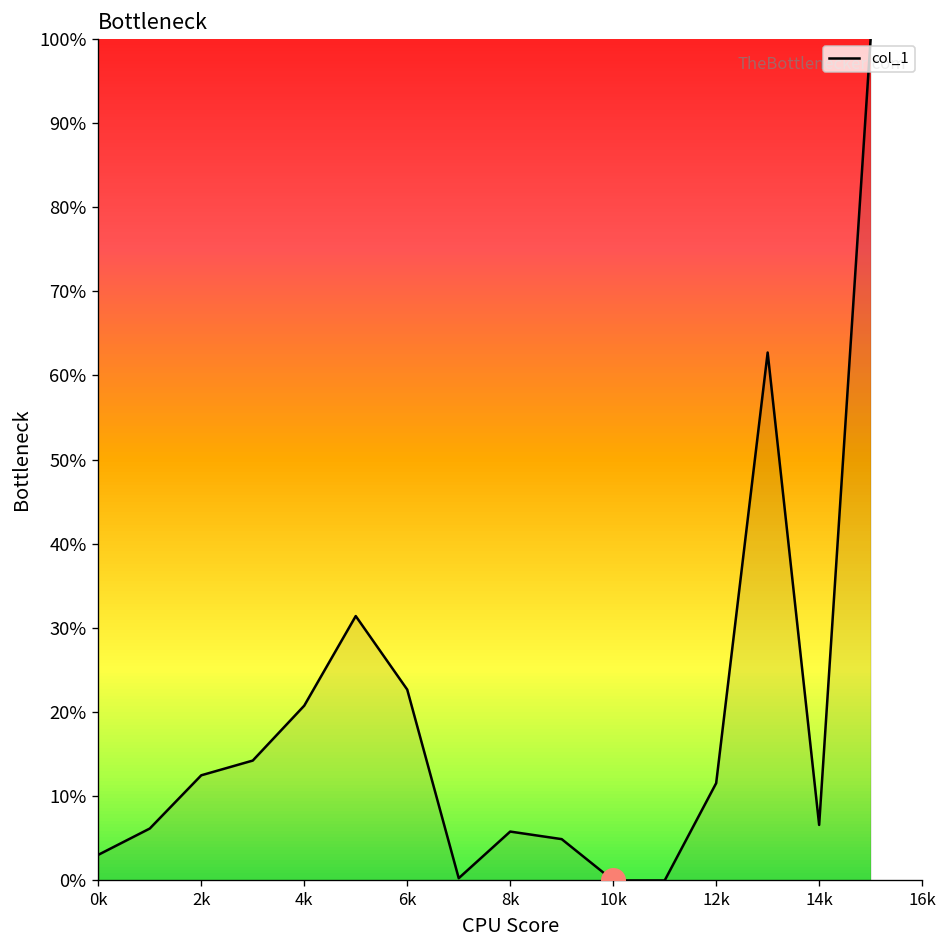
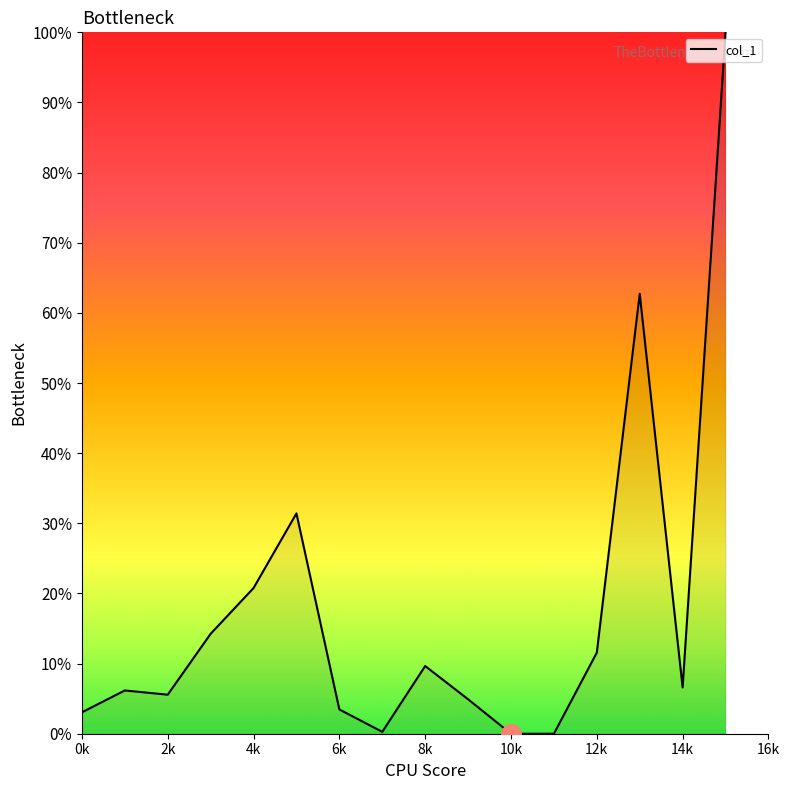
col_1, 2k: 12% -> 6%
col_1, 6k: 23% -> 3%
col_1, 8k: 6% -> 10%
